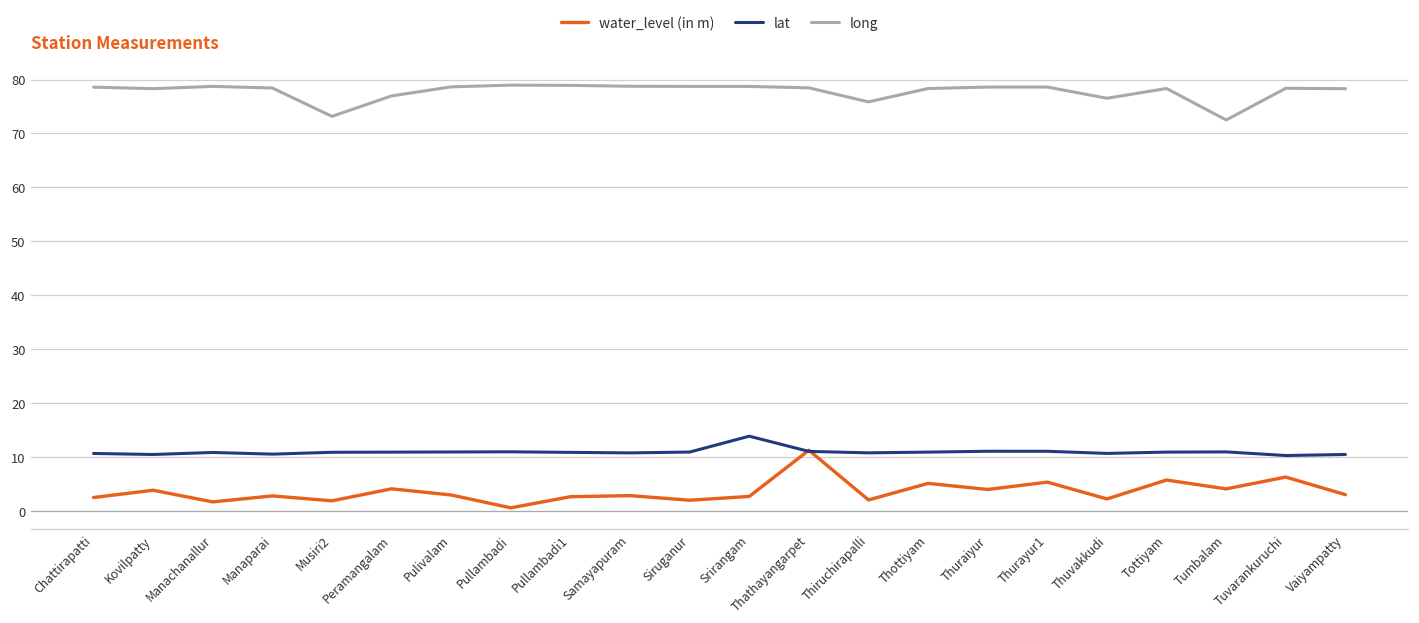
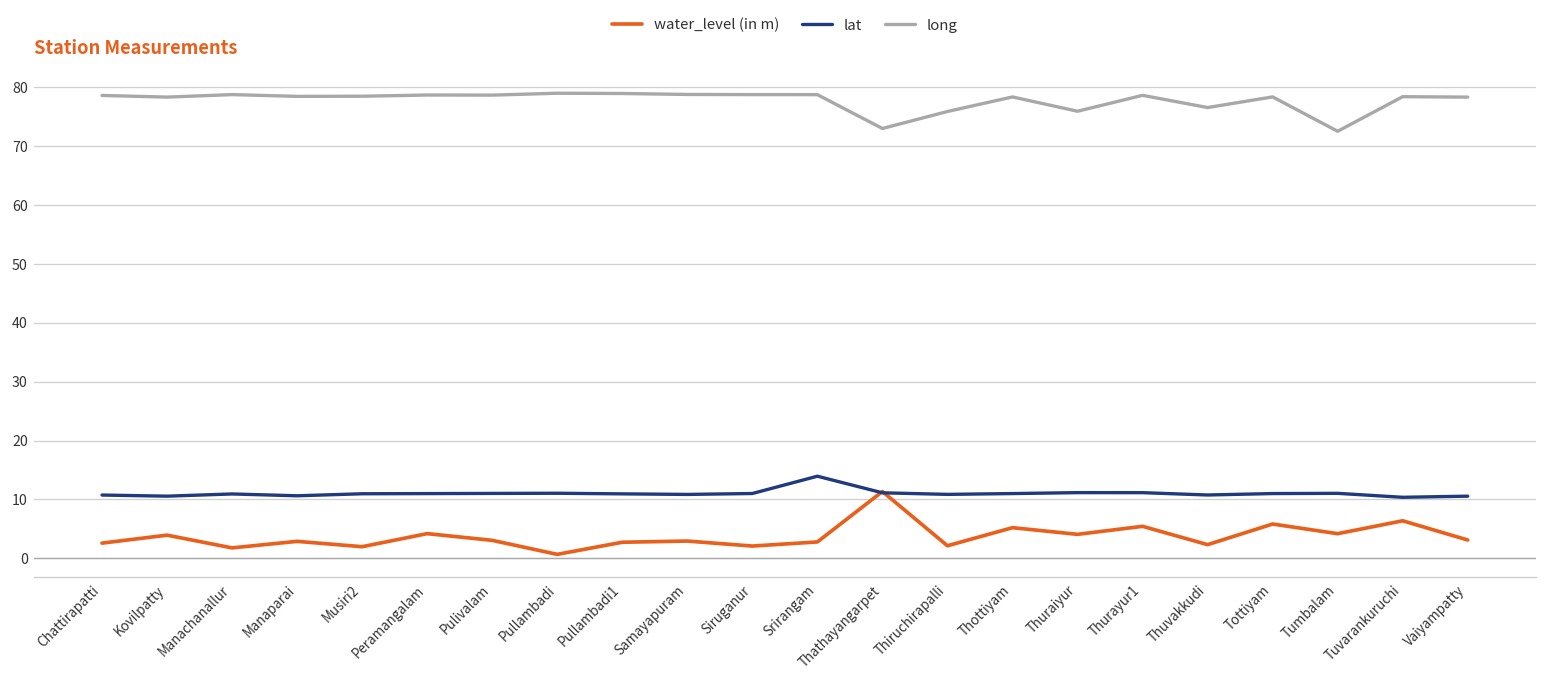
long, Musiri2: 73 -> 78
long, Peramangalam: 77 -> 79
long, Thathayangarpet: 78 -> 73
long, Thuraiyur: 79 -> 76
